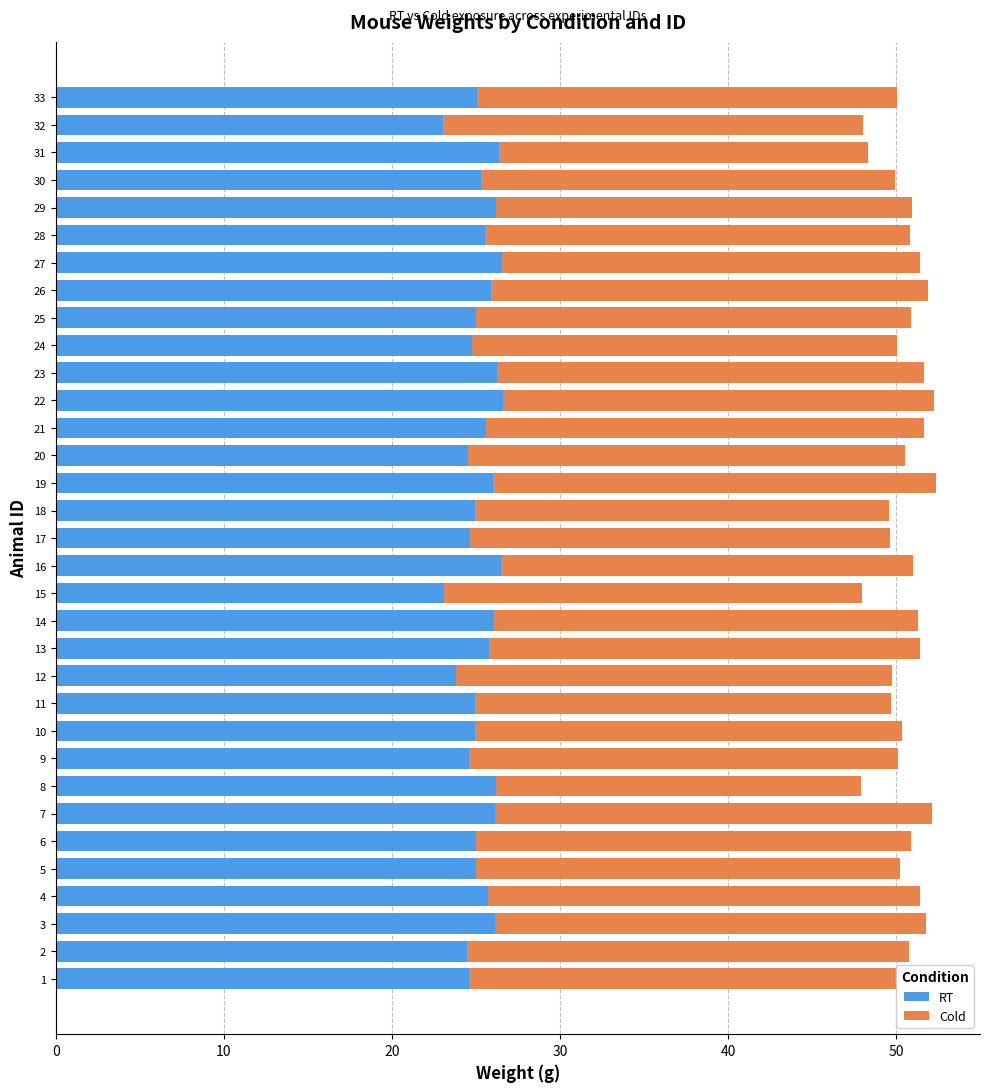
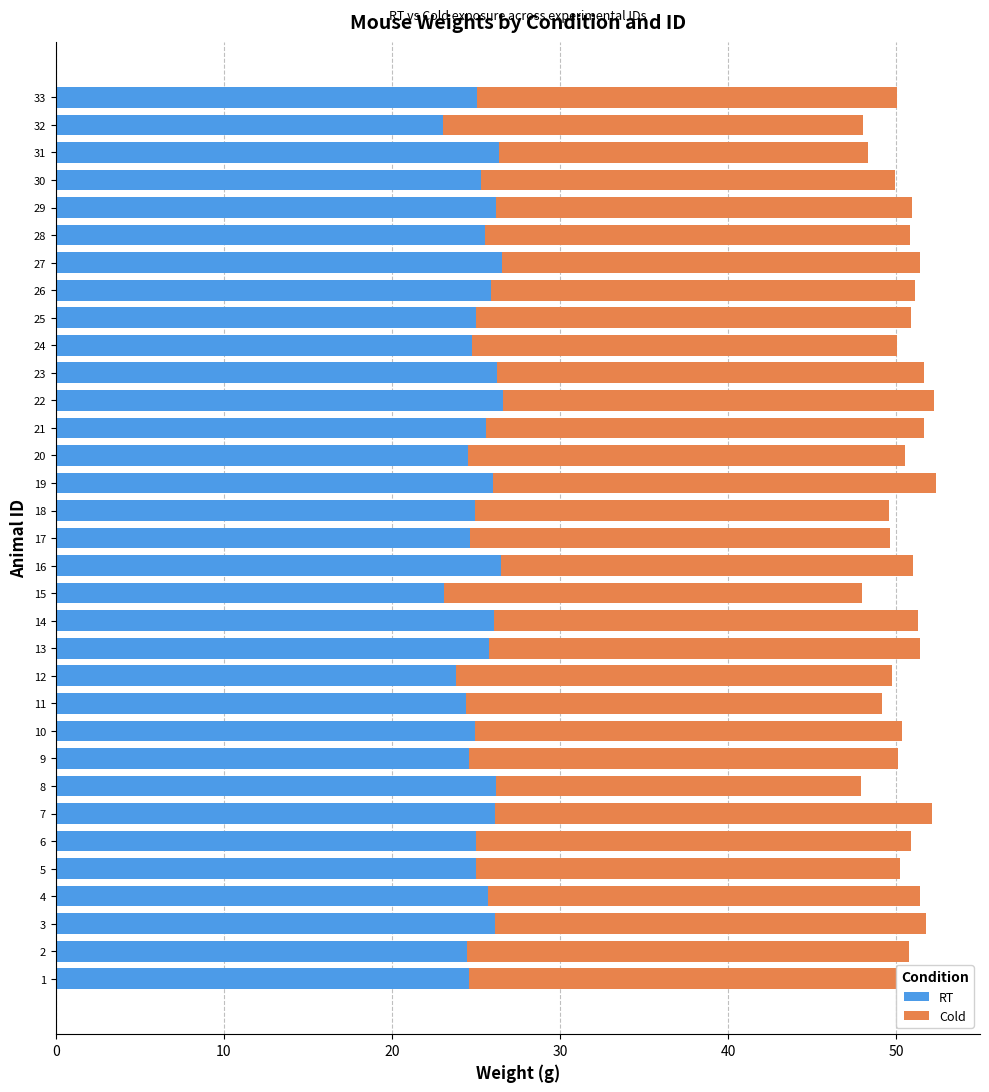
Cold, 26: 26.0 -> 25.3
RT, 11: 24.9 -> 24.4
